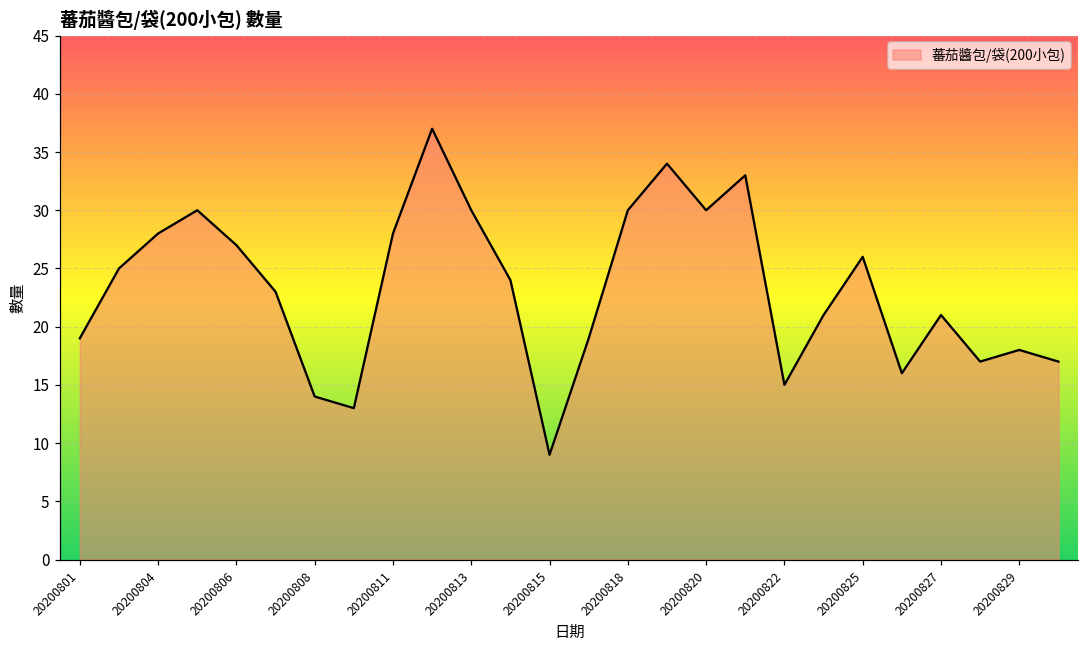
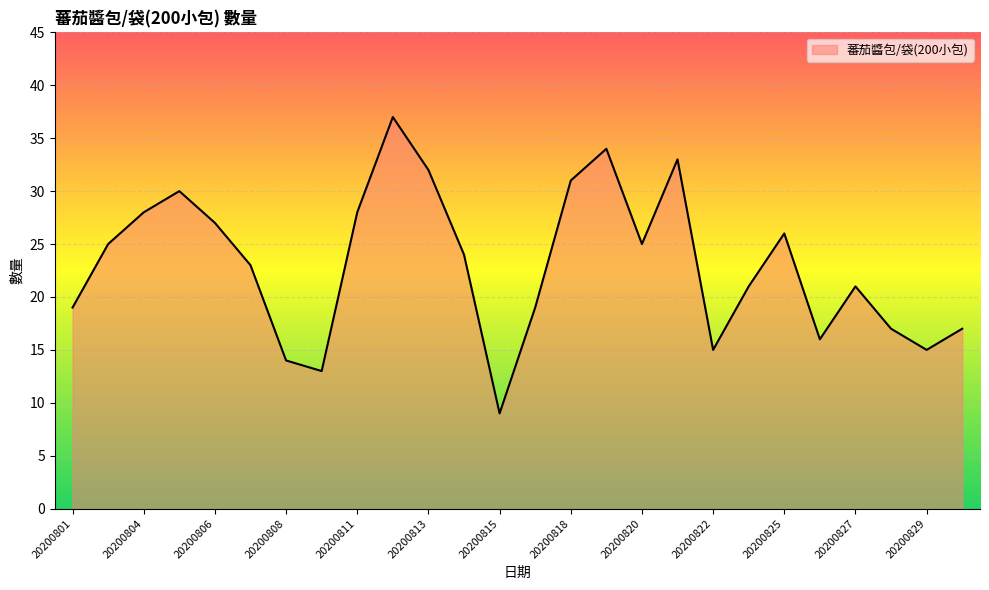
20200813: 30 -> 32
20200818: 30 -> 31
20200820: 30 -> 25
20200829: 18 -> 15
